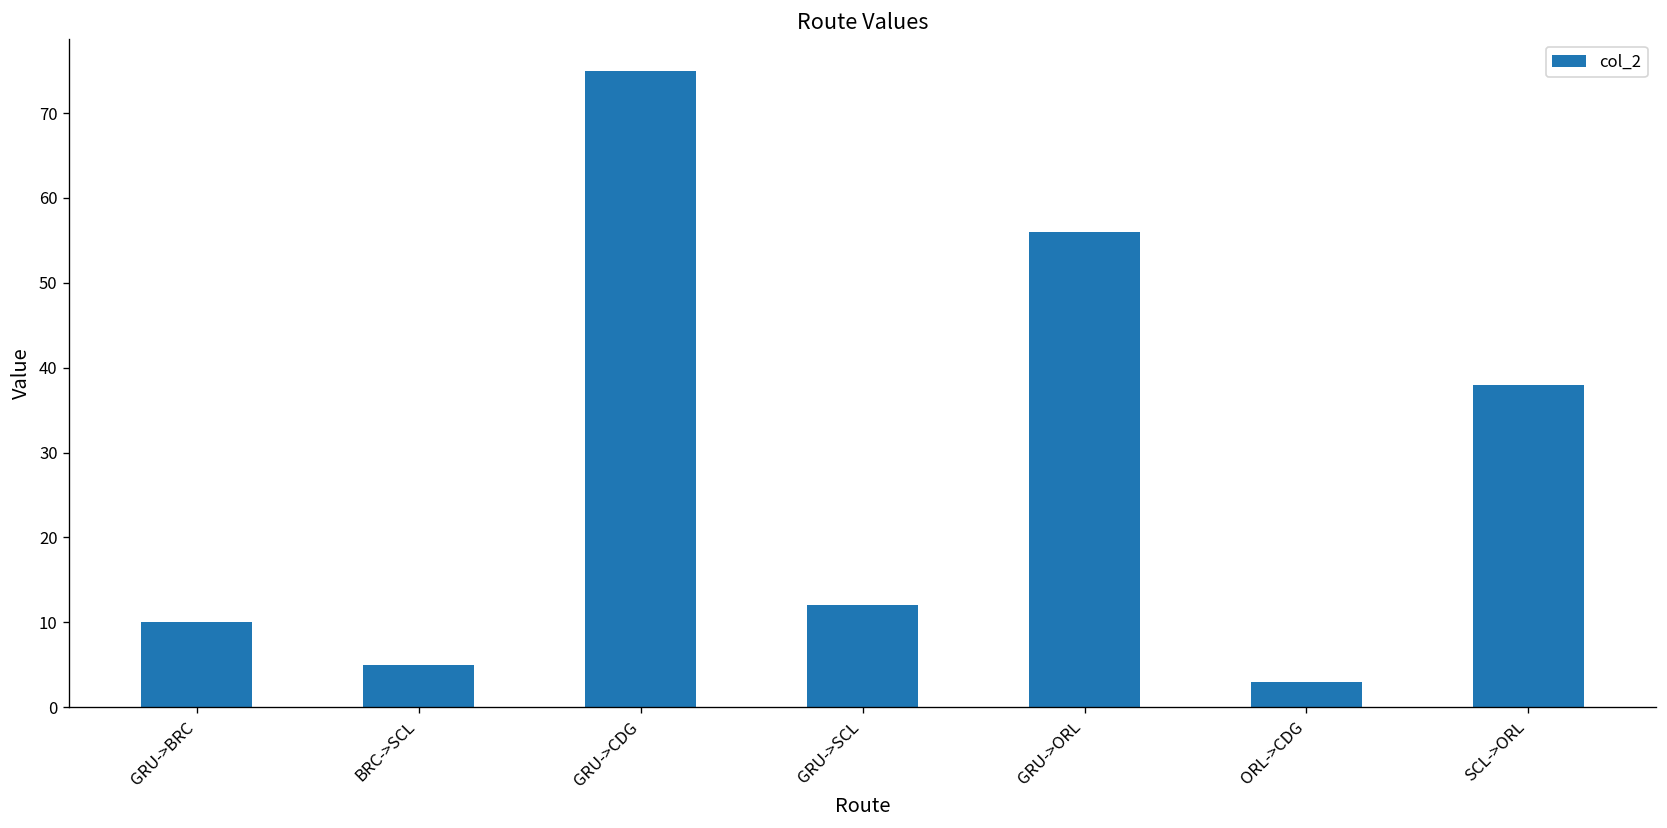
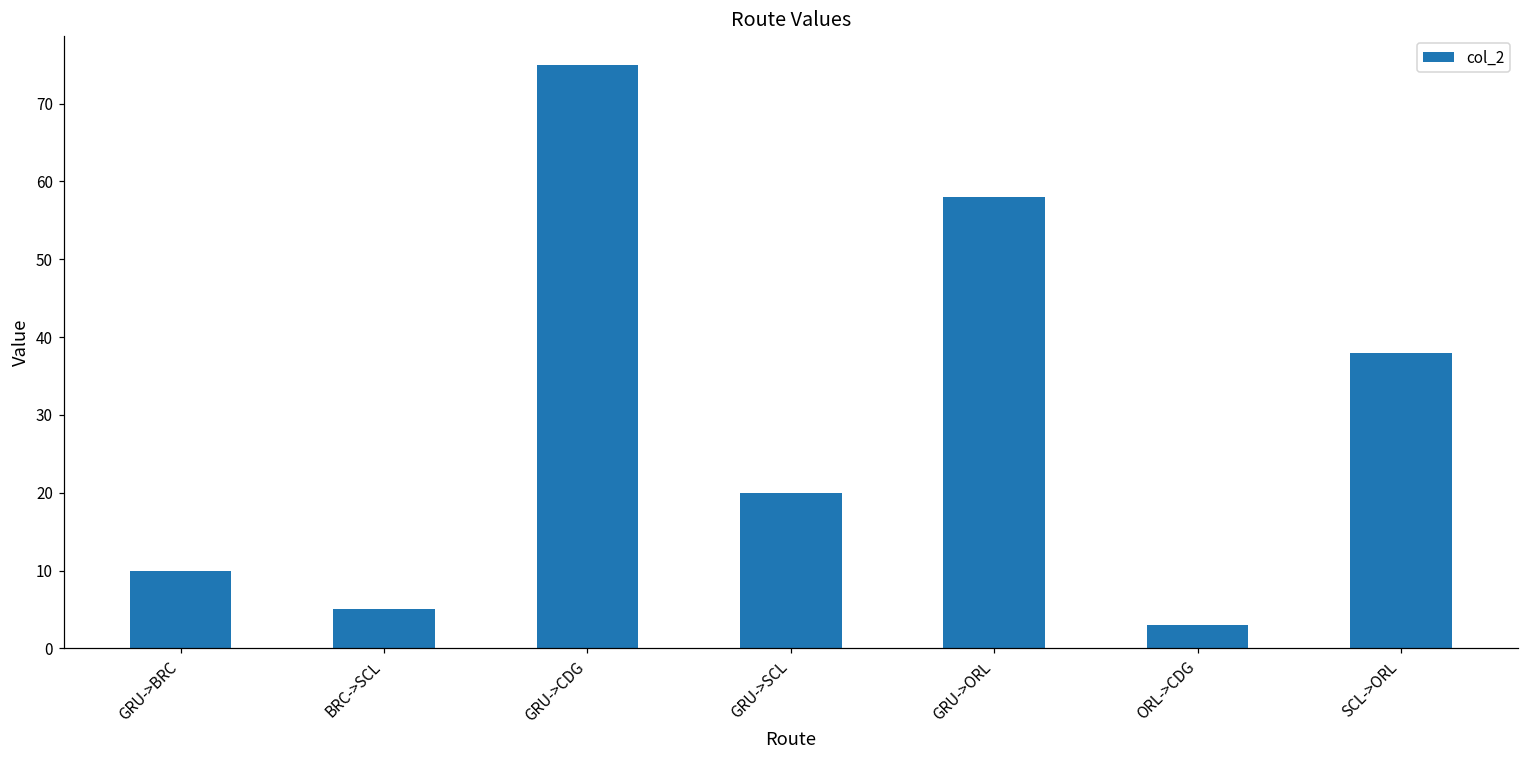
GRU->SCL: 12 -> 20
GRU->ORL: 56 -> 58
